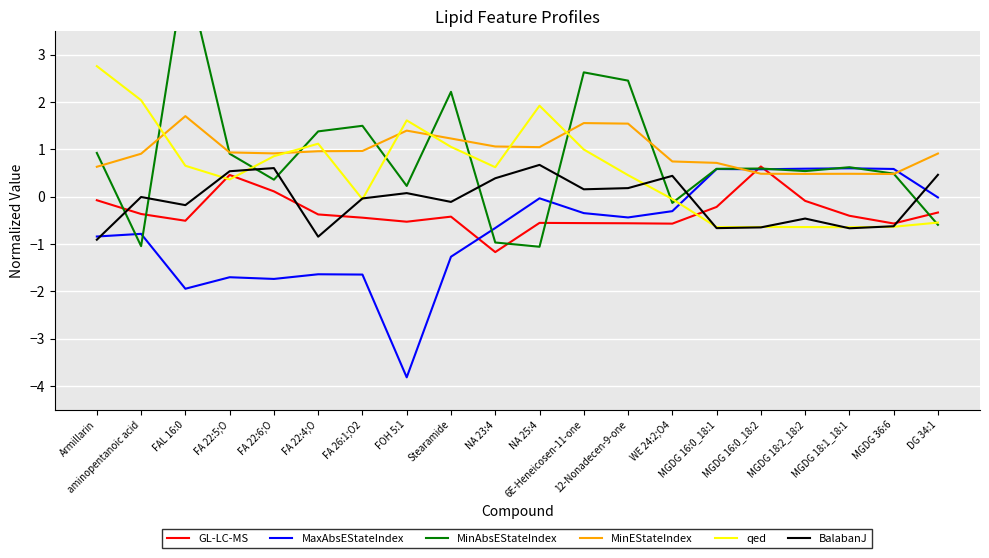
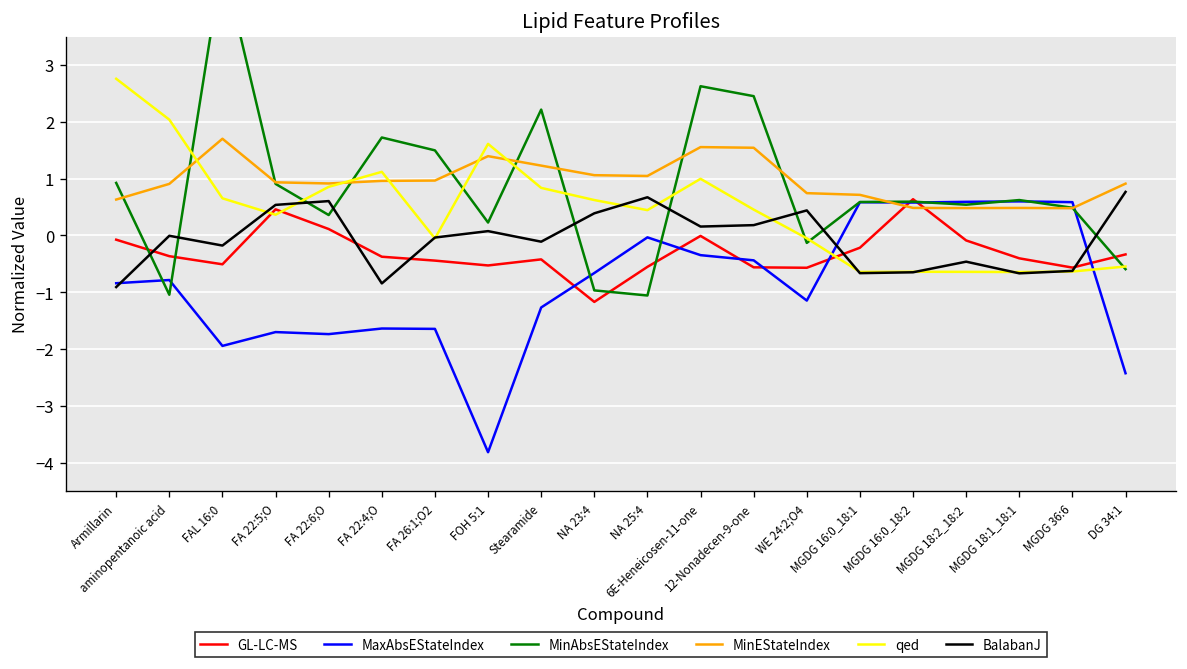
MinAbsEStateIndex, FA 22:4;O: 1.4 -> 1.7
qed, Stearamide: 1.1 -> 0.8
qed, NA 25:4: 1.9 -> 0.4
GL-LC-MS, 6E-Heneicosen-11-one: -0.6 -> 0.0
MaxAbsEStateIndex, WE 24:2;O4: -0.3 -> -1.1
MaxAbsEStateIndex, DG 34:1: 0.0 -> -2.4
BalabanJ, DG 34:1: 0.5 -> 0.8
